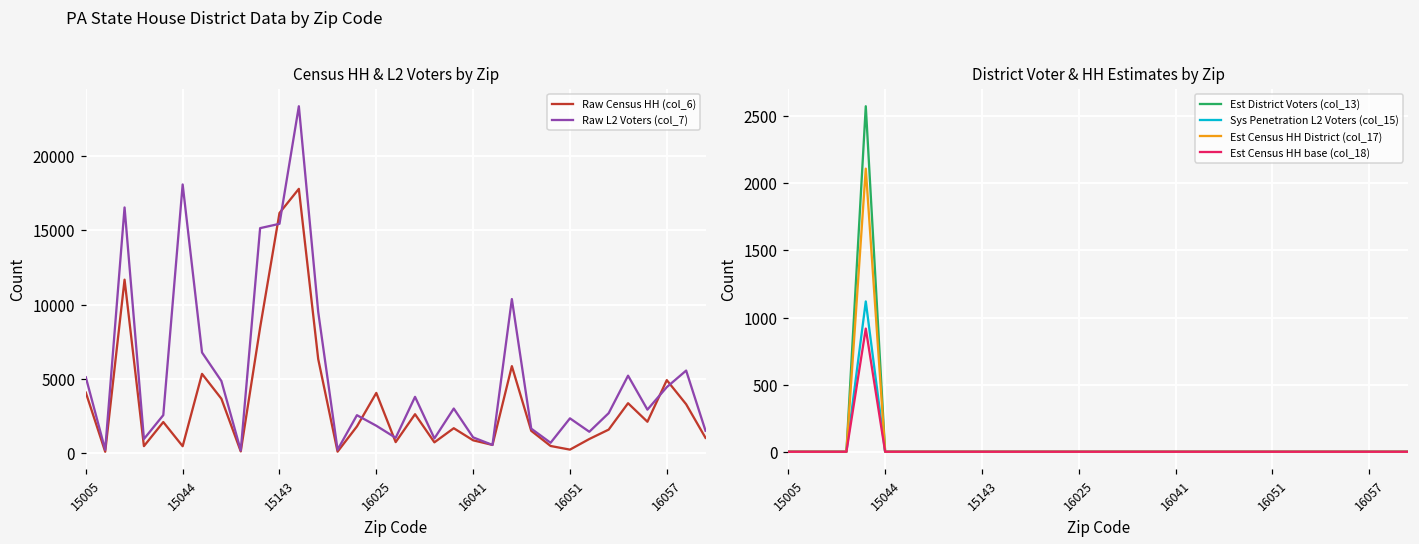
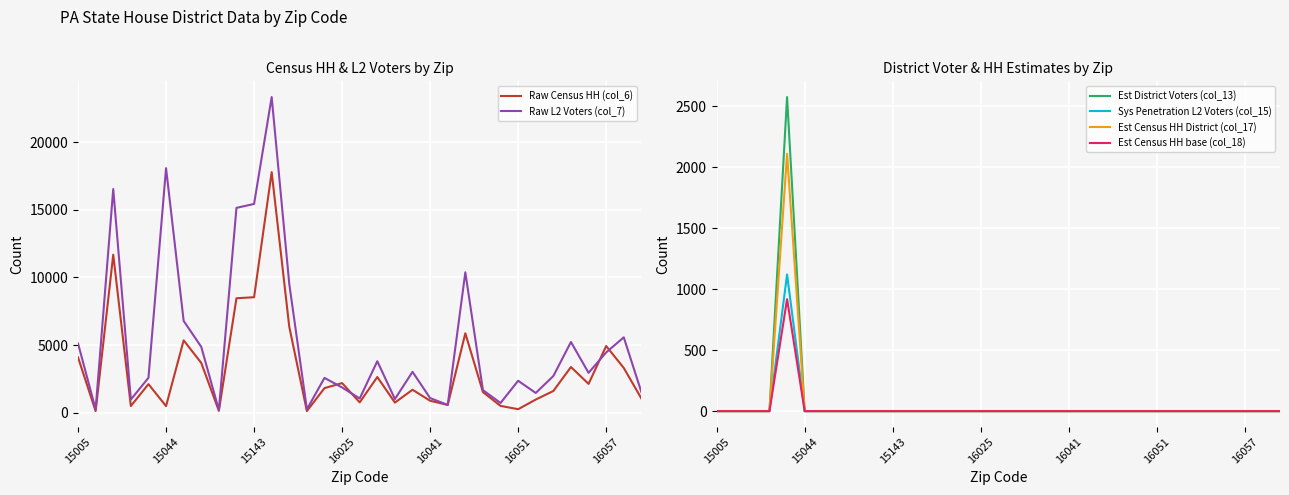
Census HH & L2 Voters by Zip, Raw Census HH (col_6), 15143: 16200 -> 8500
Census HH & L2 Voters by Zip, Raw Census HH (col_6), 16025: 4100 -> 2200
